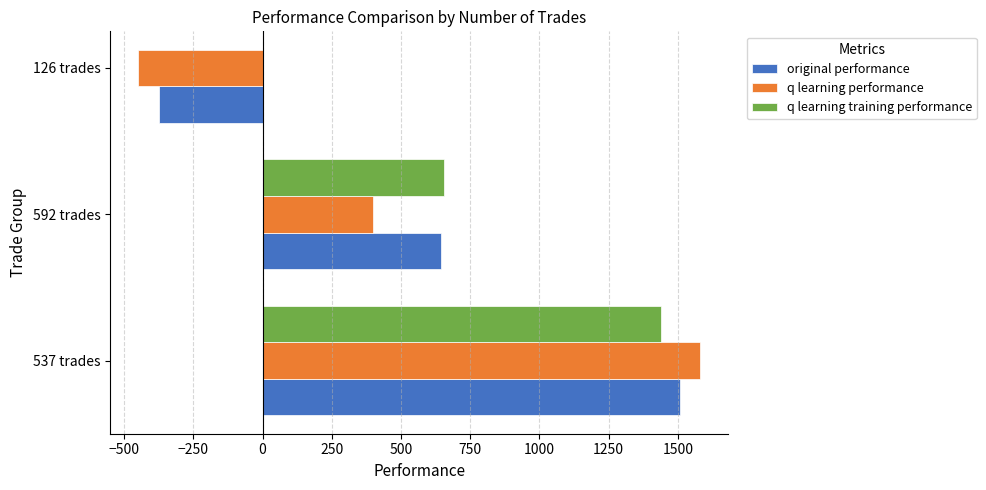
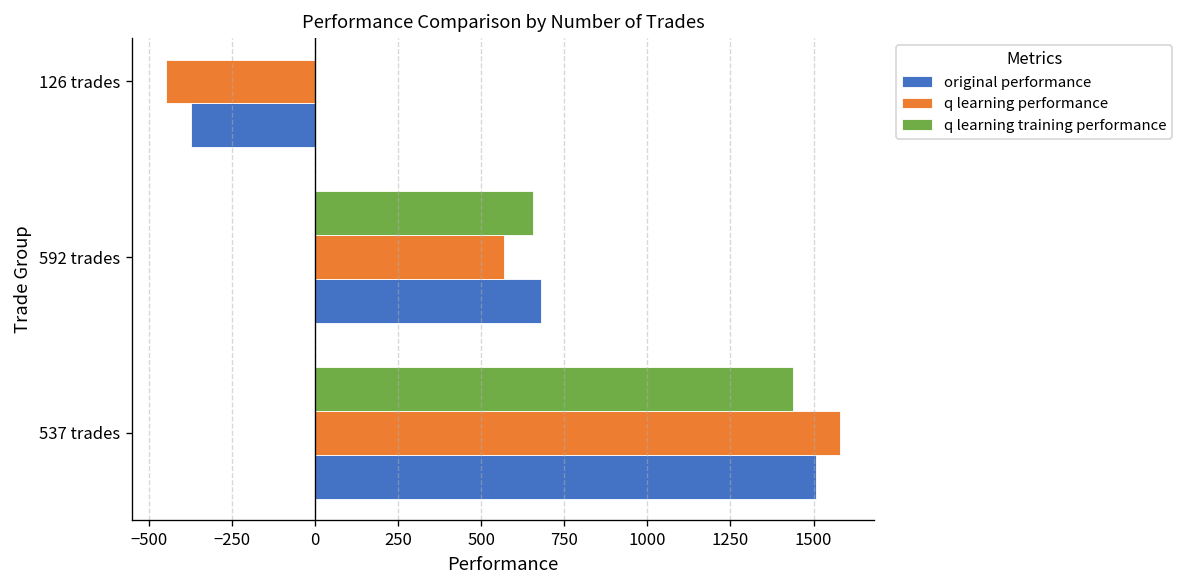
q learning performance, 592 trades: 400 -> 570
original performance, 592 trades: 650 -> 680
